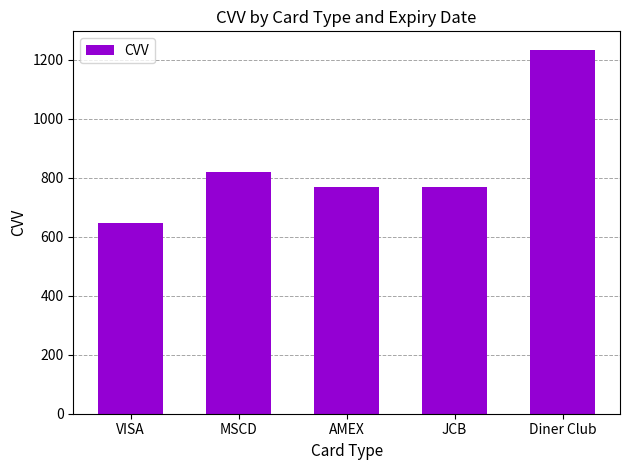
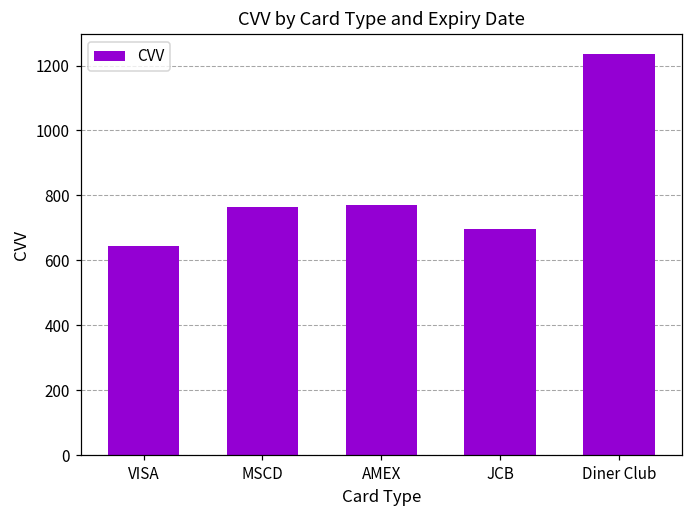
MSCD: 820 -> 770
JCB: 770 -> 700
